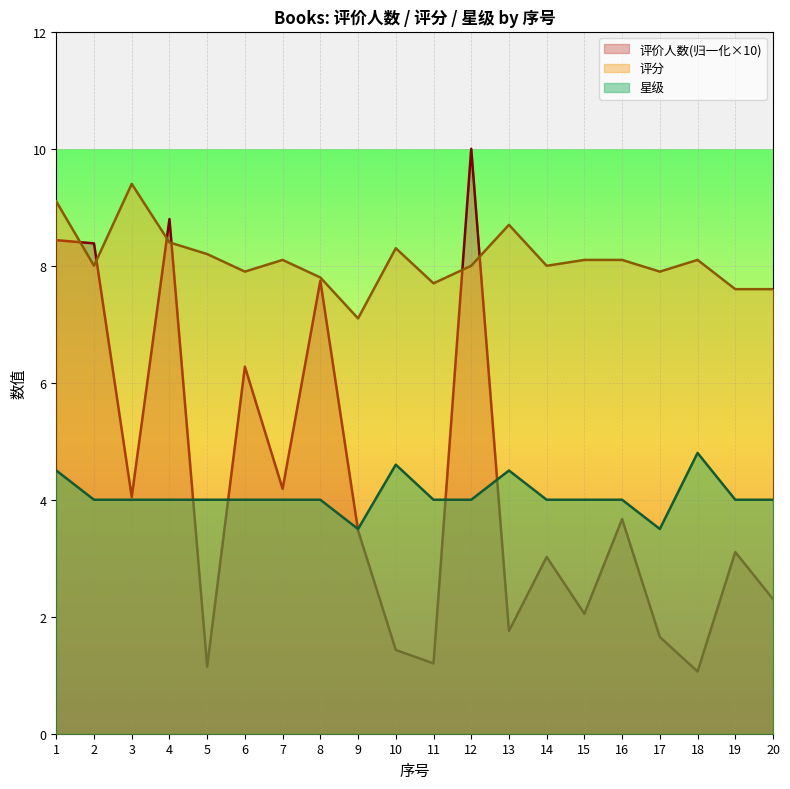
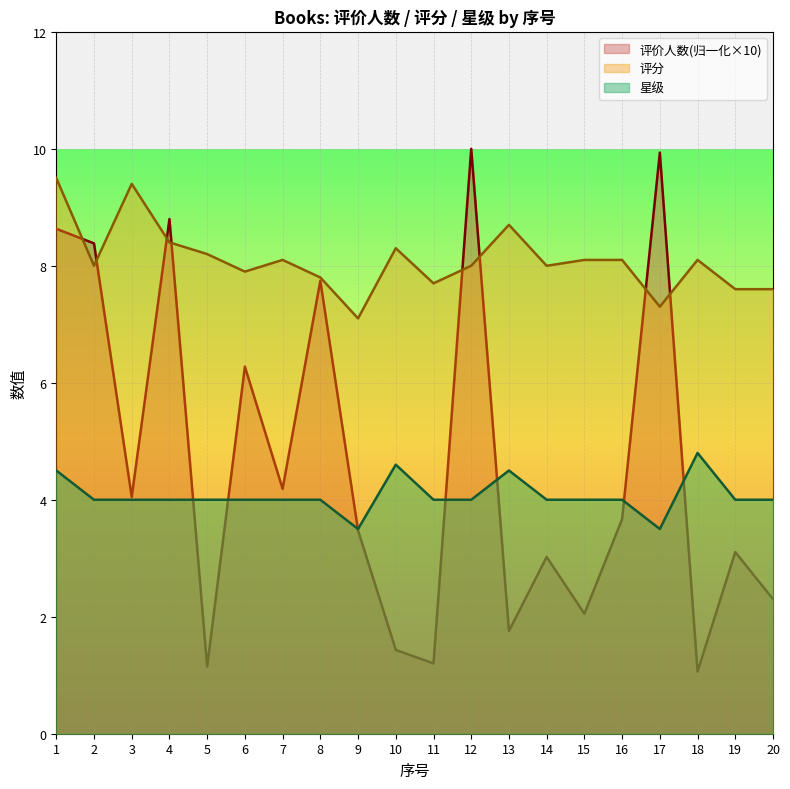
评价人数(归一化×10), 1: 8.4 -> 8.6
评分, 1: 9.1 -> 9.5
评价人数(归一化×10), 17: 1.7 -> 9.9
评分, 17: 7.9 -> 7.3
